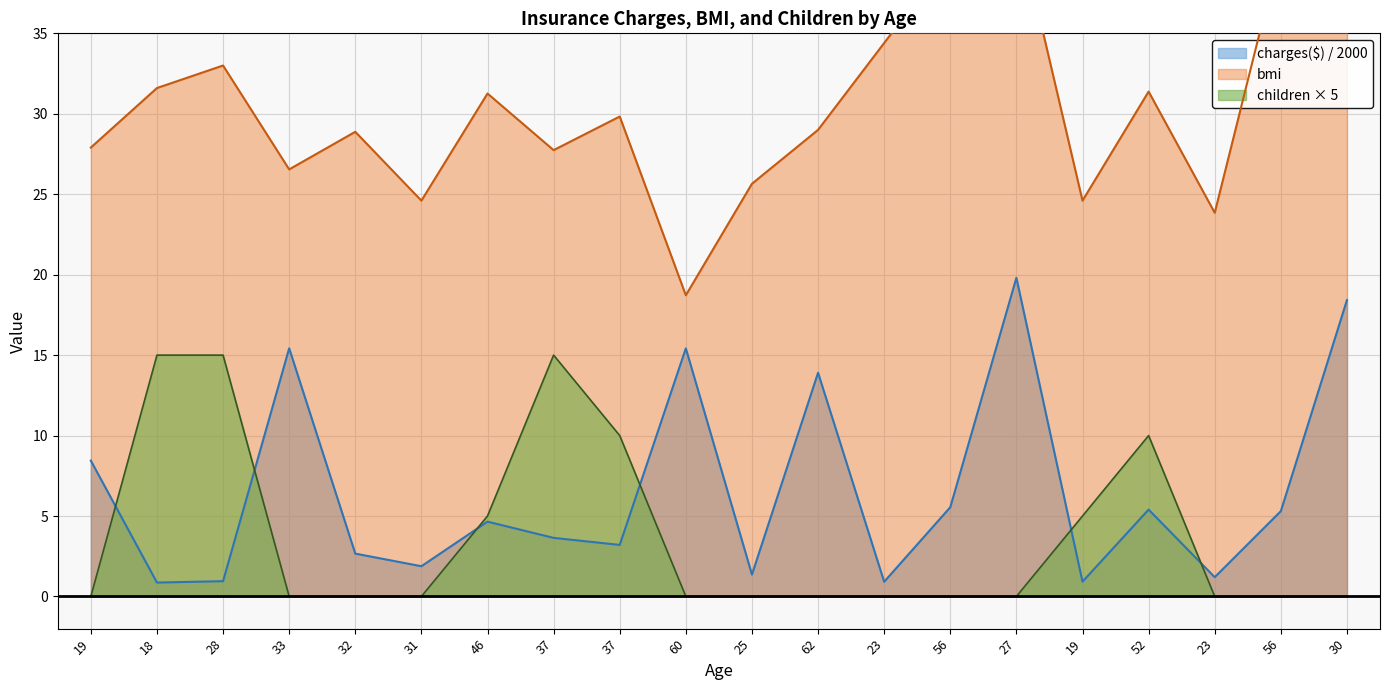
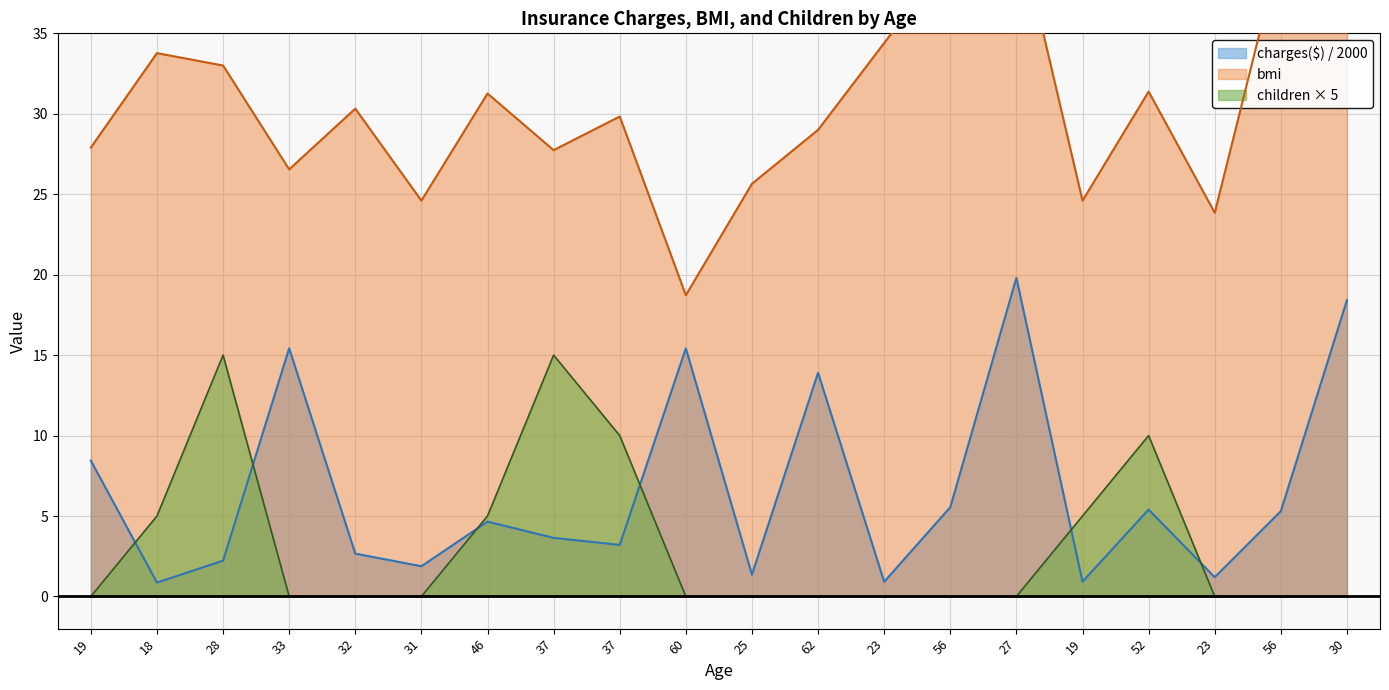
bmi, 18: 31.6 -> 33.8
children × 5, 18: 15.0 -> 5.0
charges($) / 2000, 28: 0.9 -> 2.2
bmi, 32: 28.9 -> 30.3
